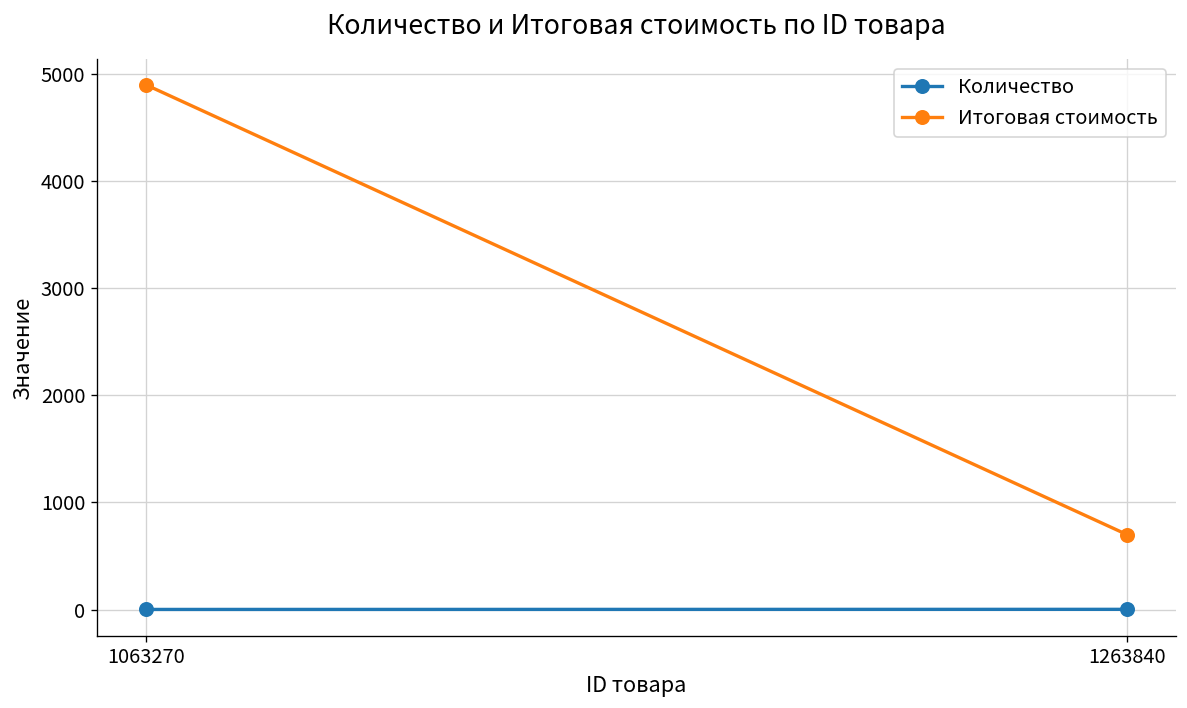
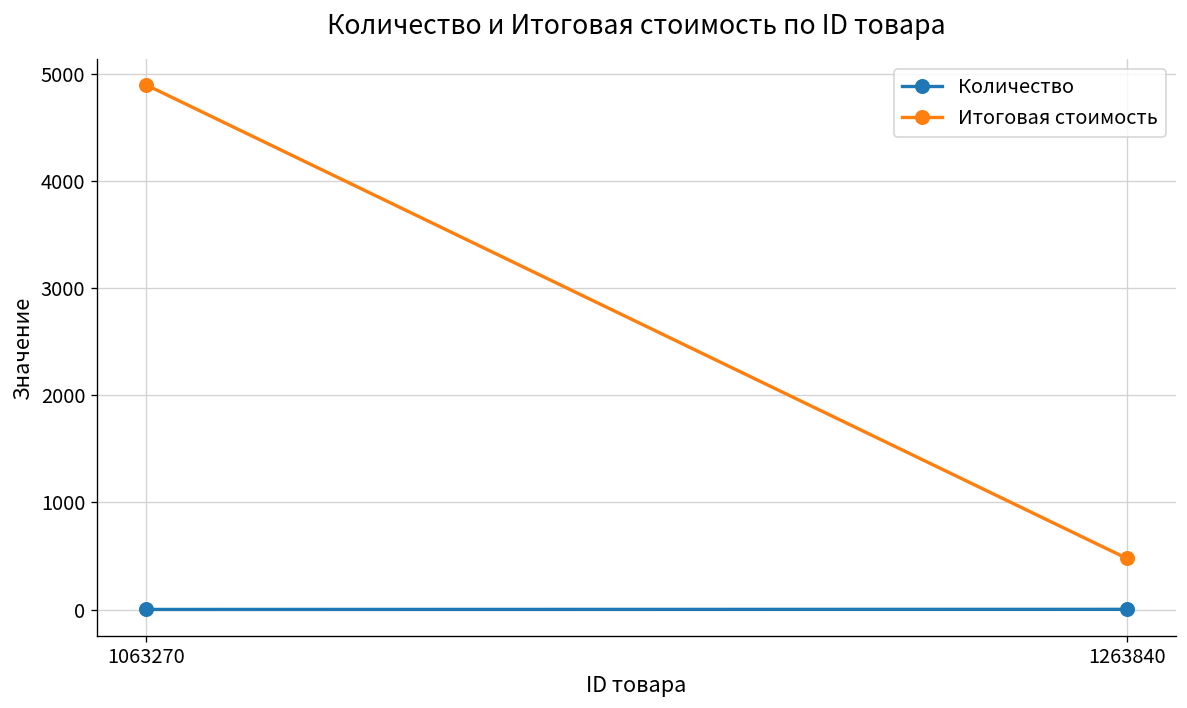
Итоговая стоимость, 1263840: 700 -> 500
